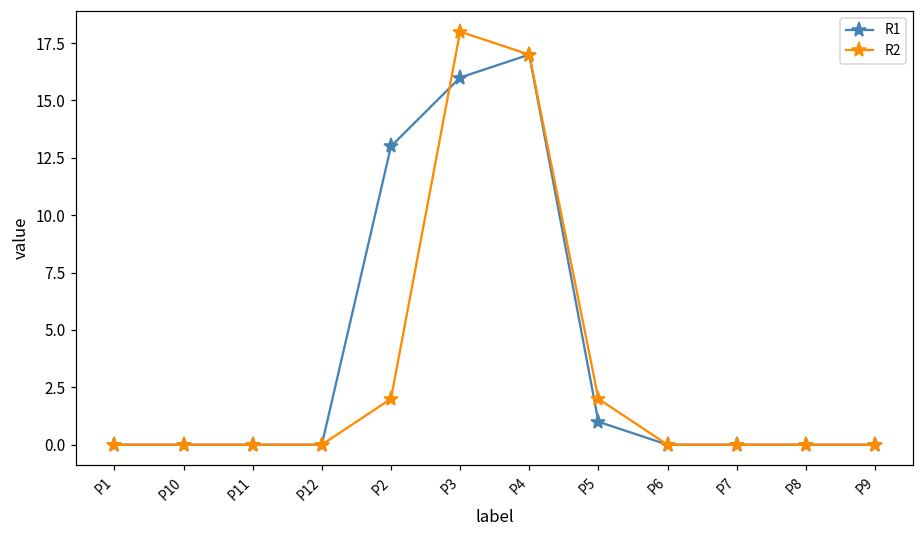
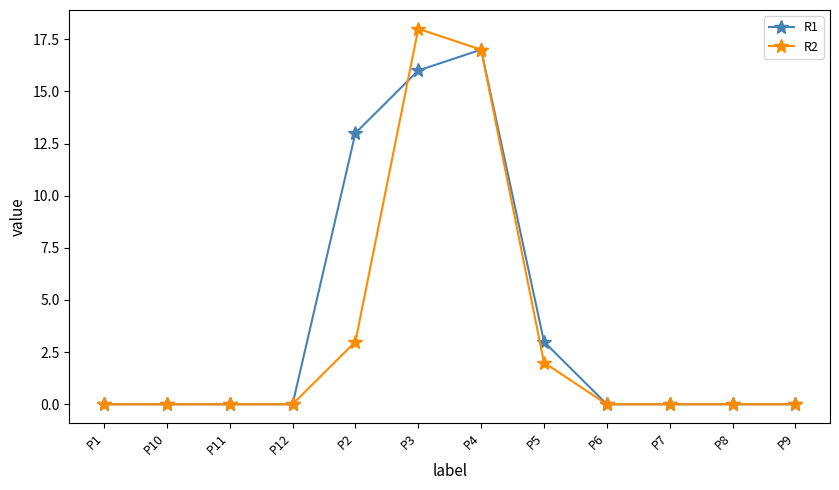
R2, P2: 2 -> 3
R1, P5: 1 -> 3
